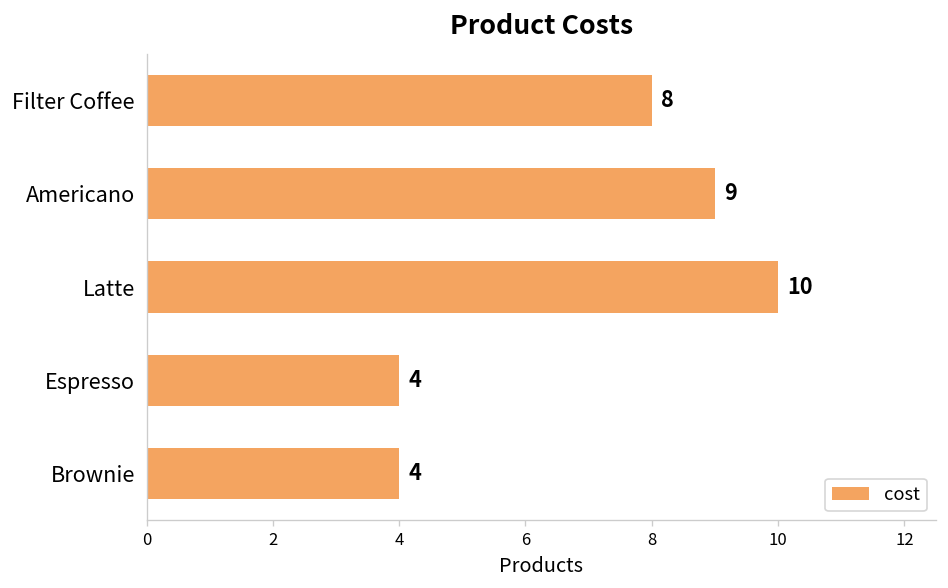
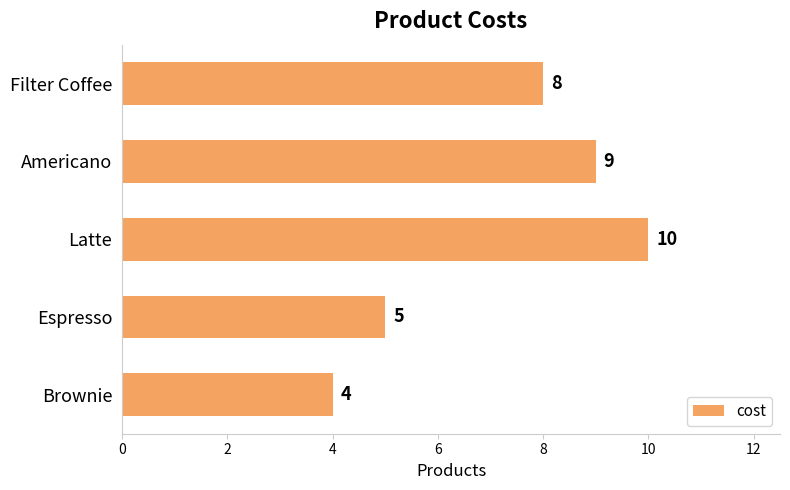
Espresso: 4 -> 5
